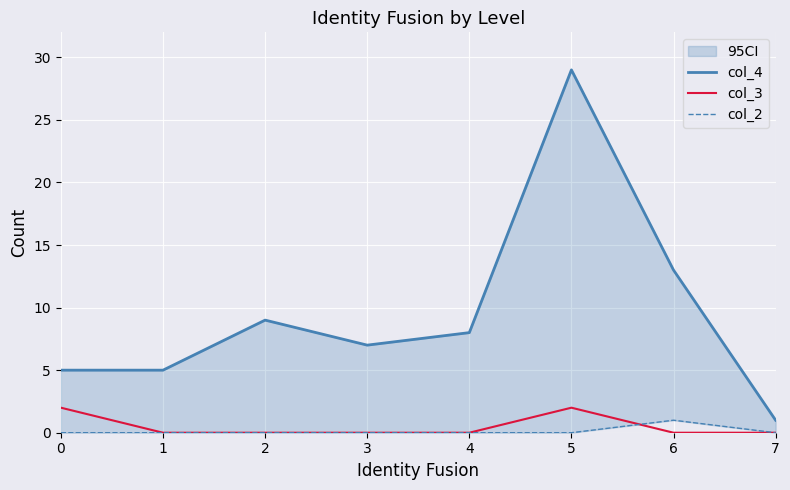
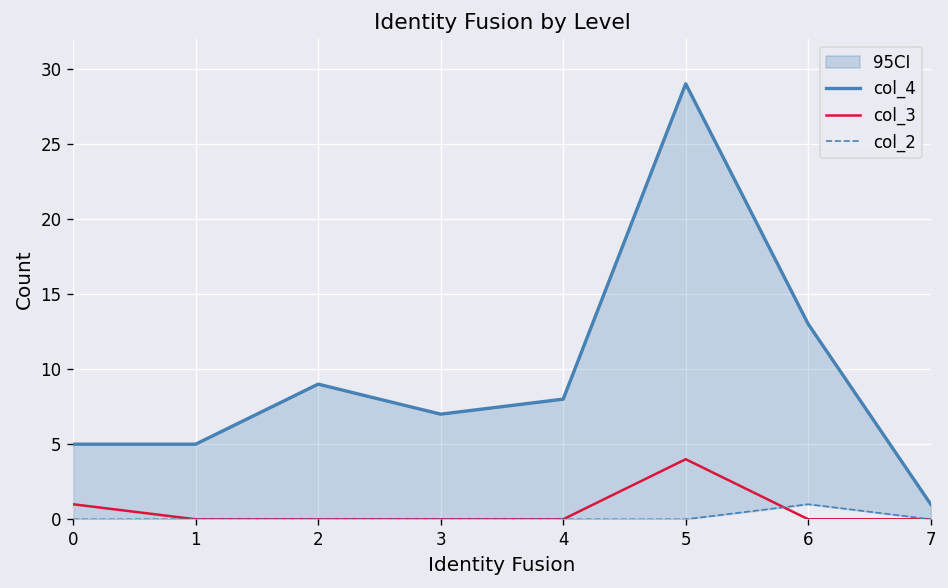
col_3, 0: 2 -> 1
col_3, 5: 2 -> 4
